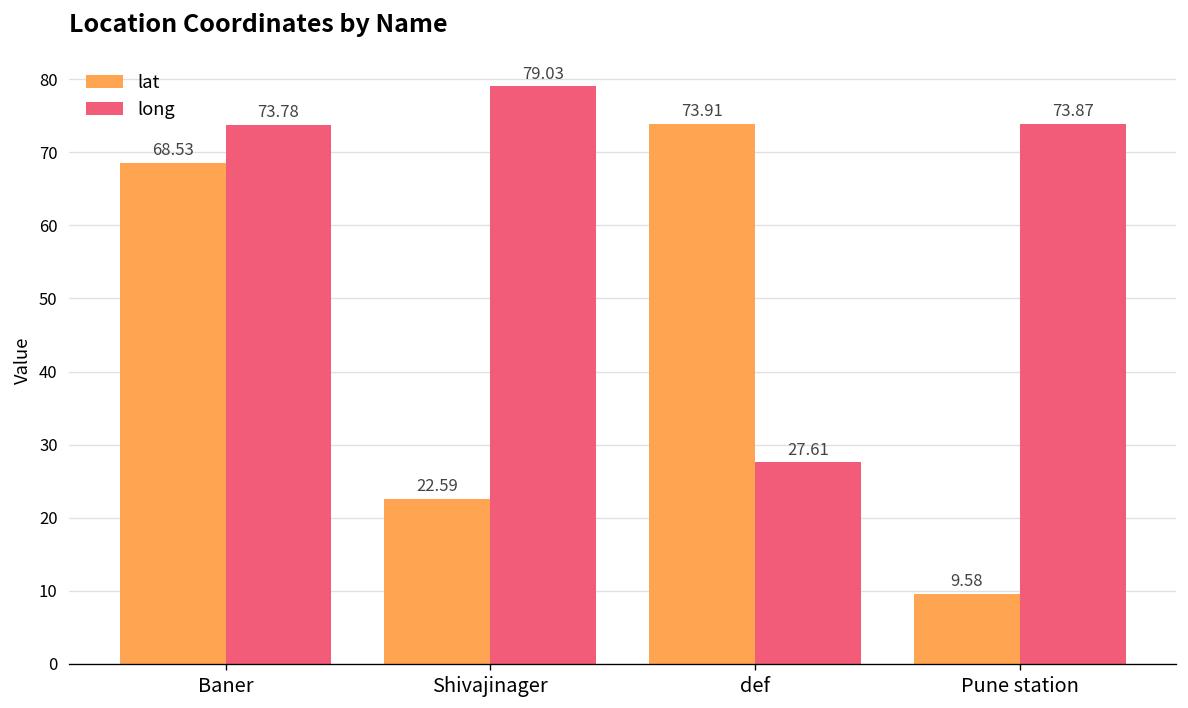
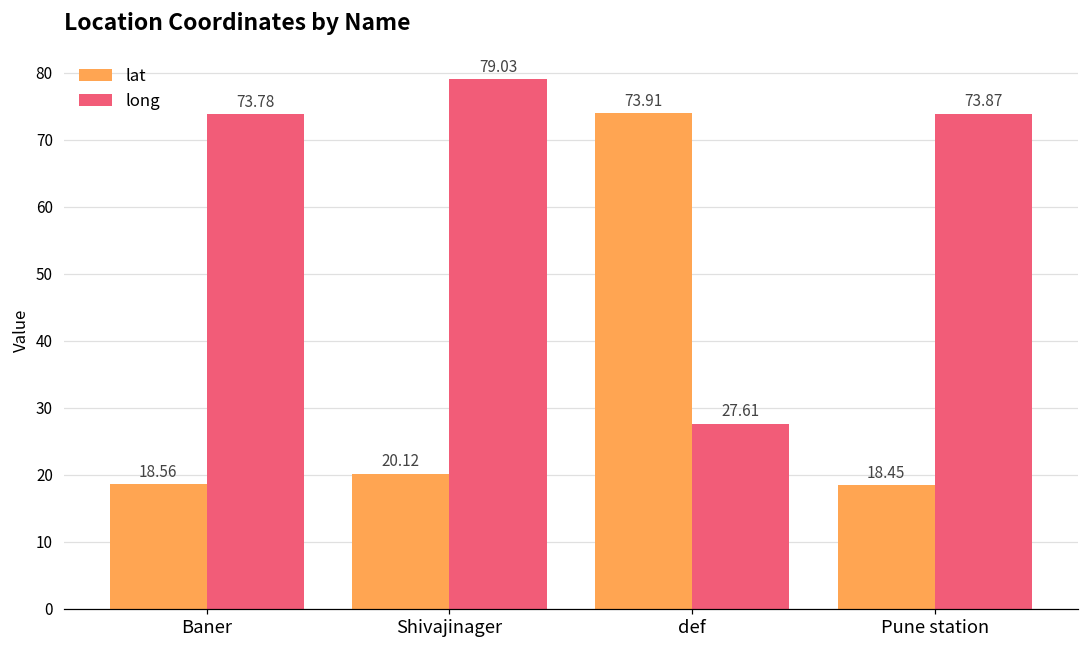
lat, Baner: 68.53 -> 18.56
lat, Shivajinager: 22.59 -> 20.12
lat, Pune station: 9.58 -> 18.45
